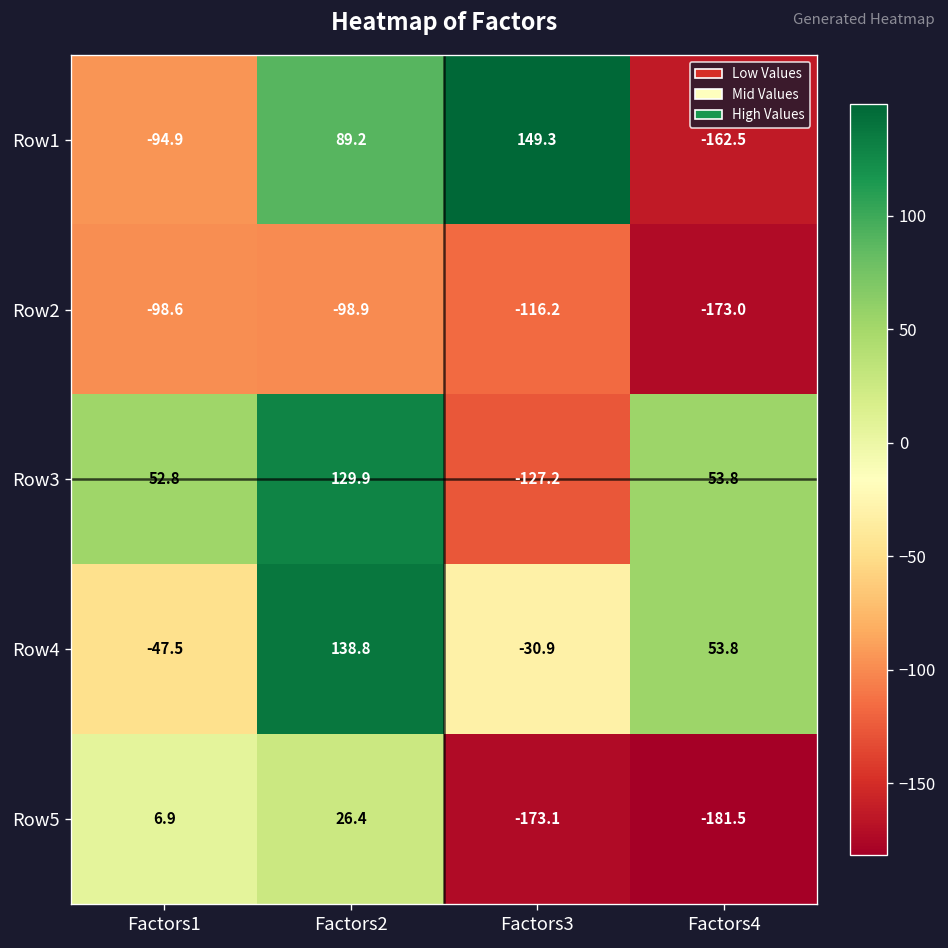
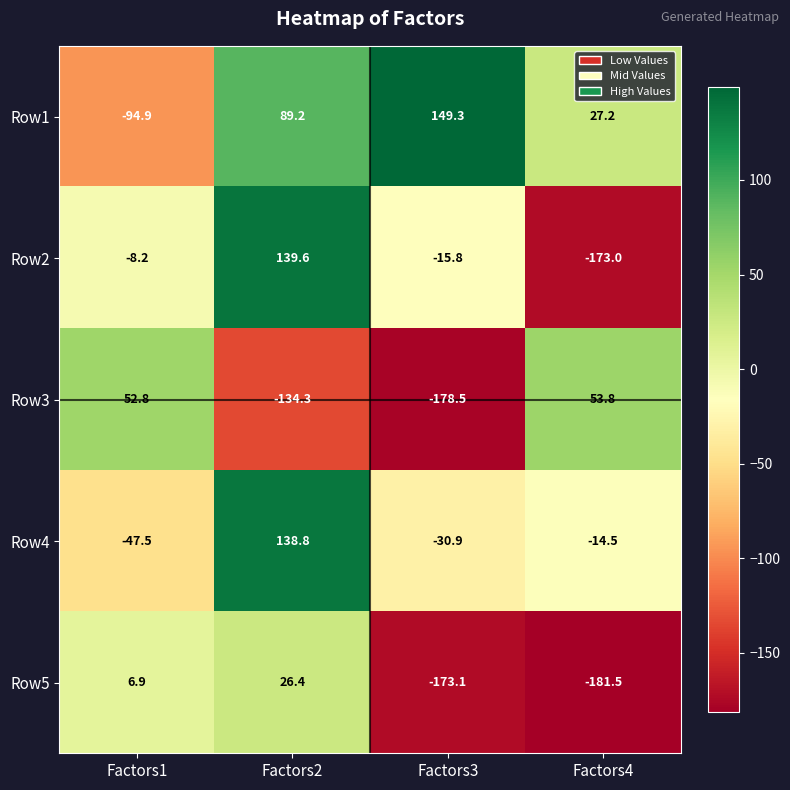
Row1, Factors4: -162.5 -> 27.2
Row2, Factors1: -98.6 -> -8.2
Row2, Factors2: -98.9 -> 139.6
Row2, Factors3: -116.2 -> -15.8
Row3, Factors2: 129.9 -> -134.3
Row3, Factors3: -127.2 -> -178.5
Row4, Factors4: 53.8 -> -14.5
